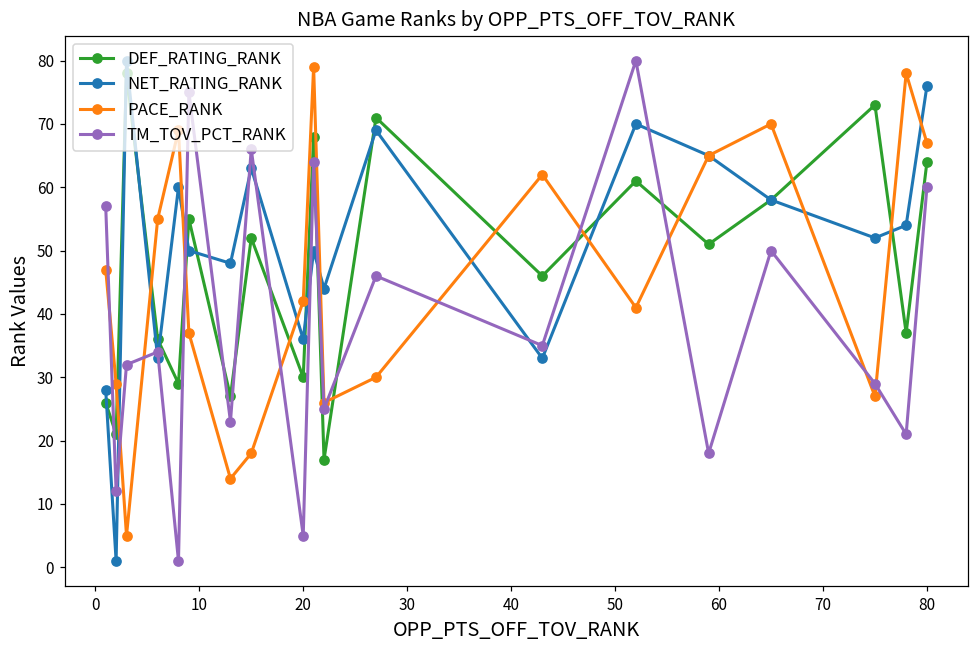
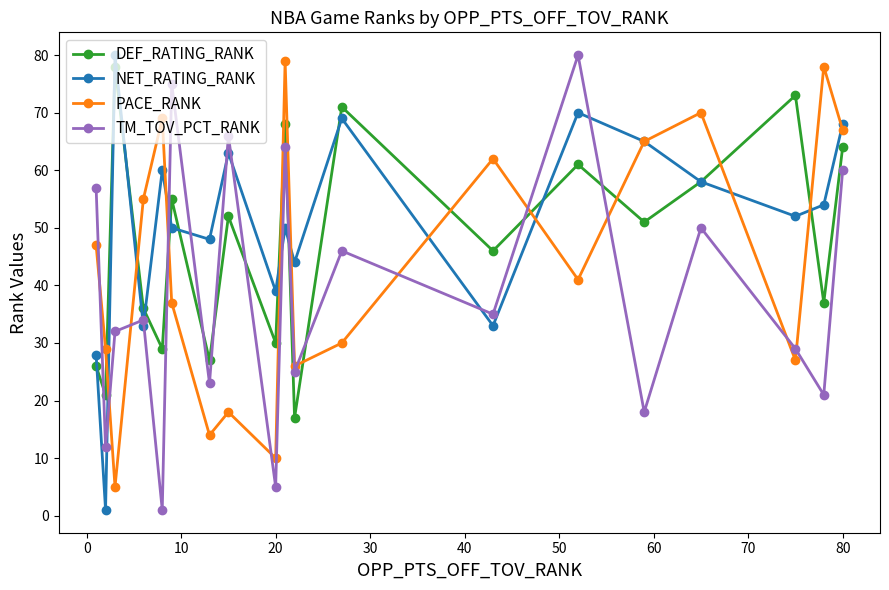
NET_RATING_RANK, 20: 36 -> 39
PACE_RANK, 20: 42 -> 10
NET_RATING_RANK, 80: 76 -> 68
